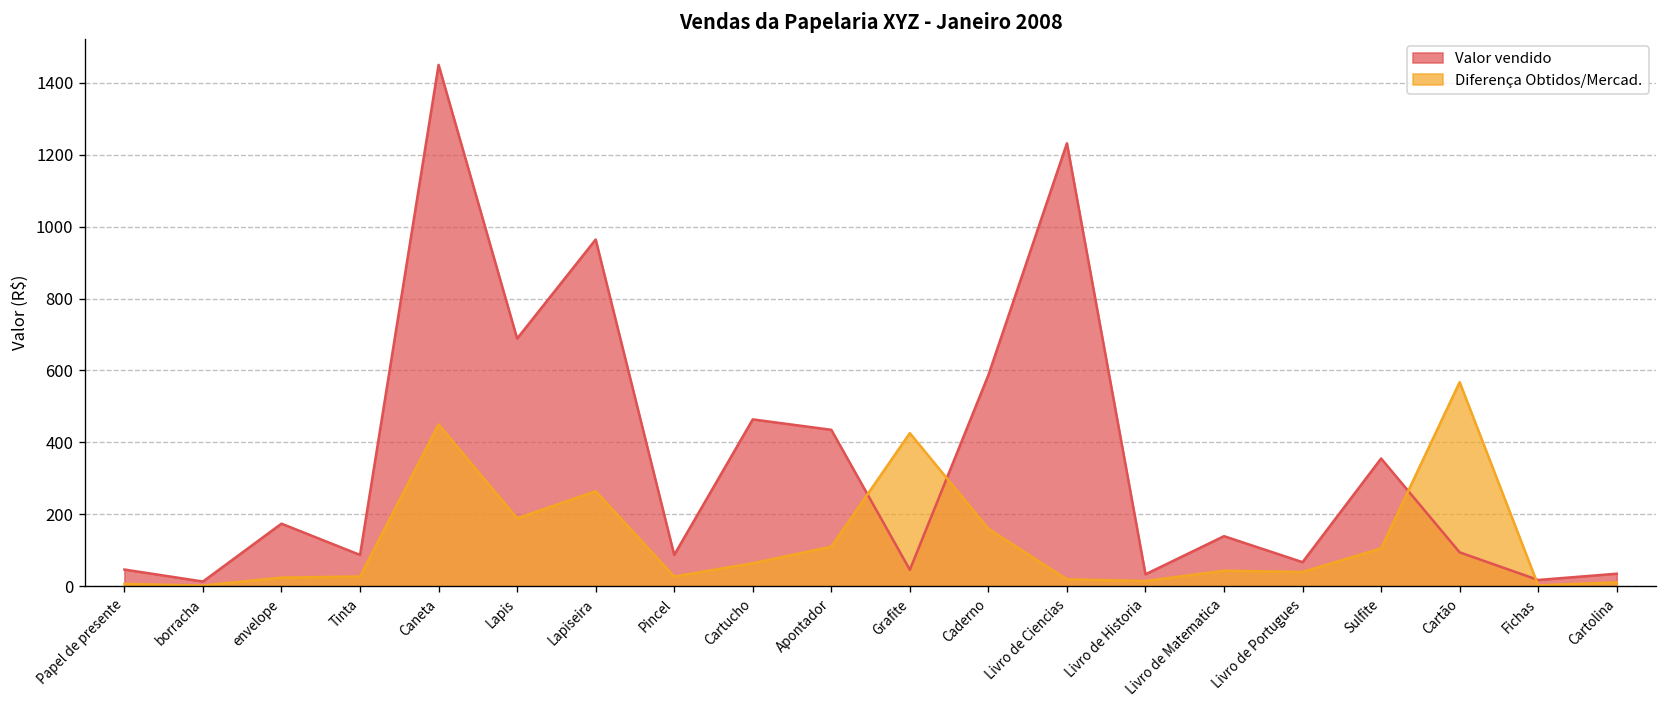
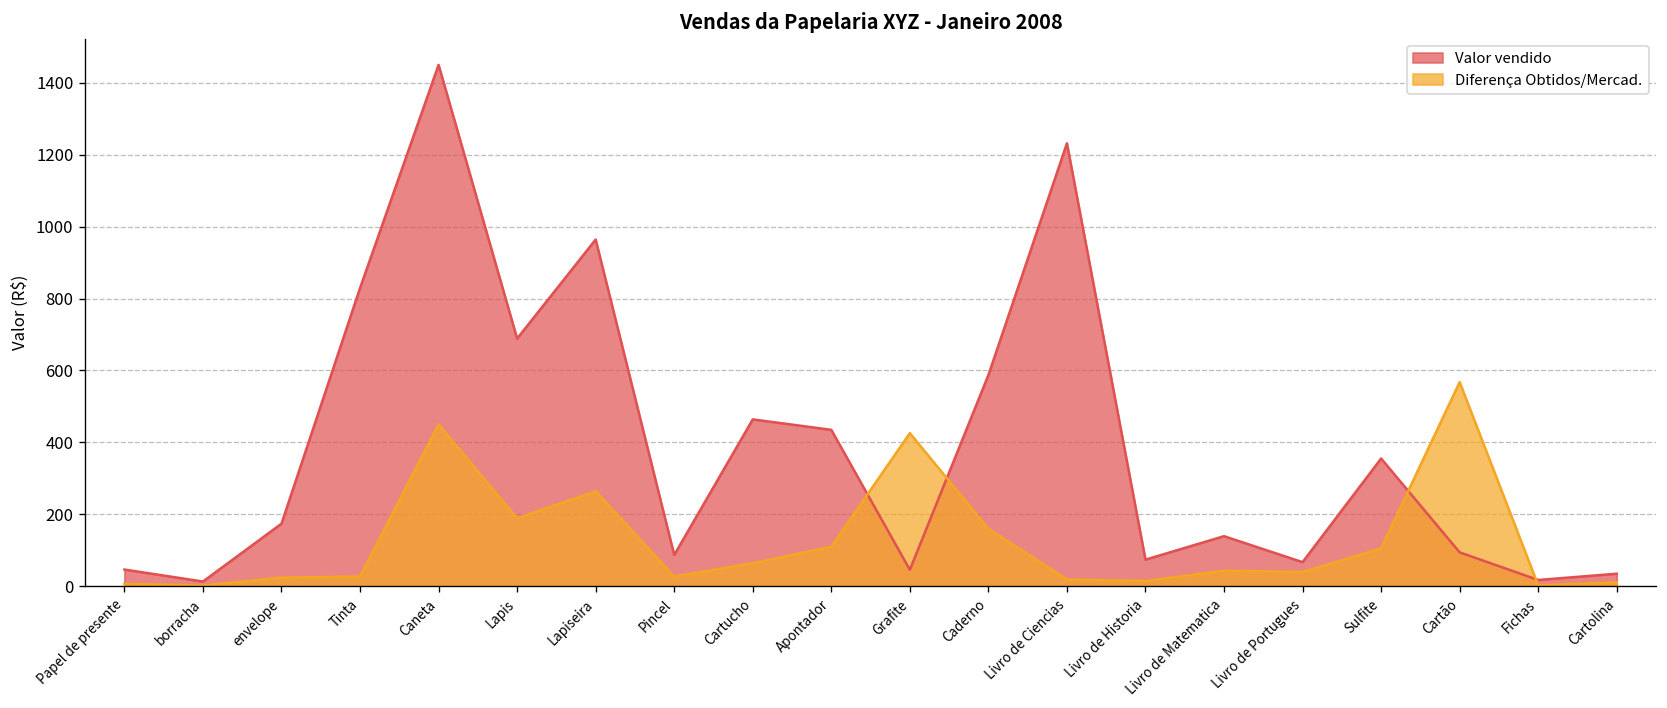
Valor vendido, Tinta: 90 -> 830
Valor vendido, Livro de Historia: 30 -> 70
